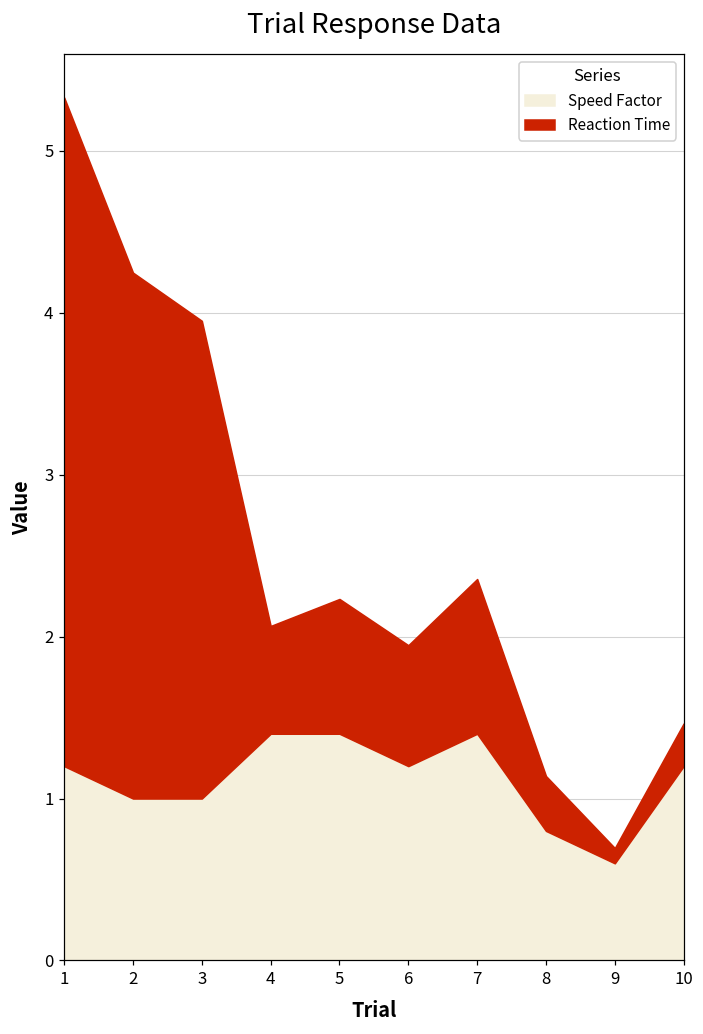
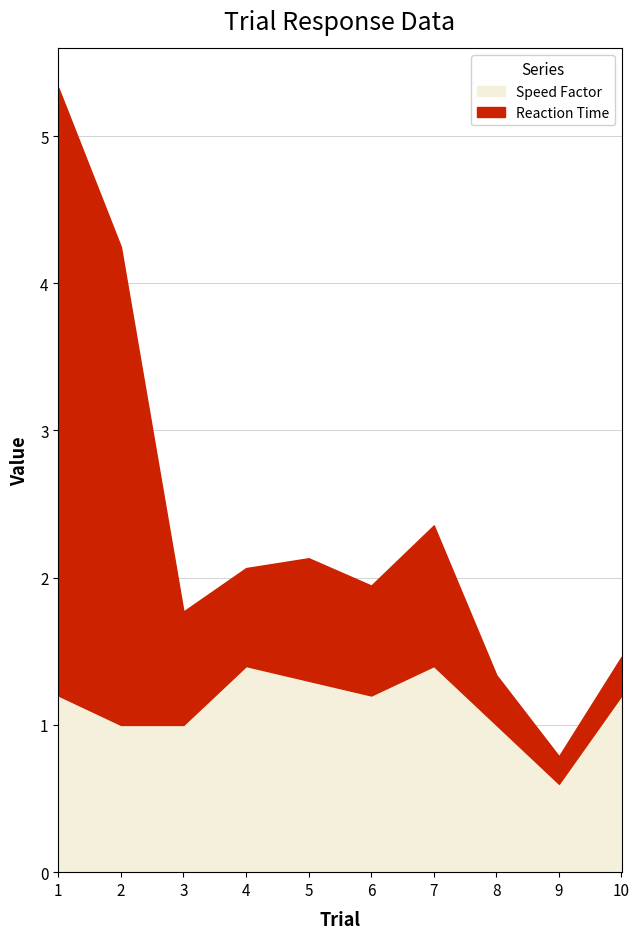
Reaction Time, 3: 2.95 -> 0.77
Speed Factor, 5: 1.4 -> 1.3
Speed Factor, 8: 0.8 -> 1.0
Reaction Time, 9: 0.09 -> 0.19
